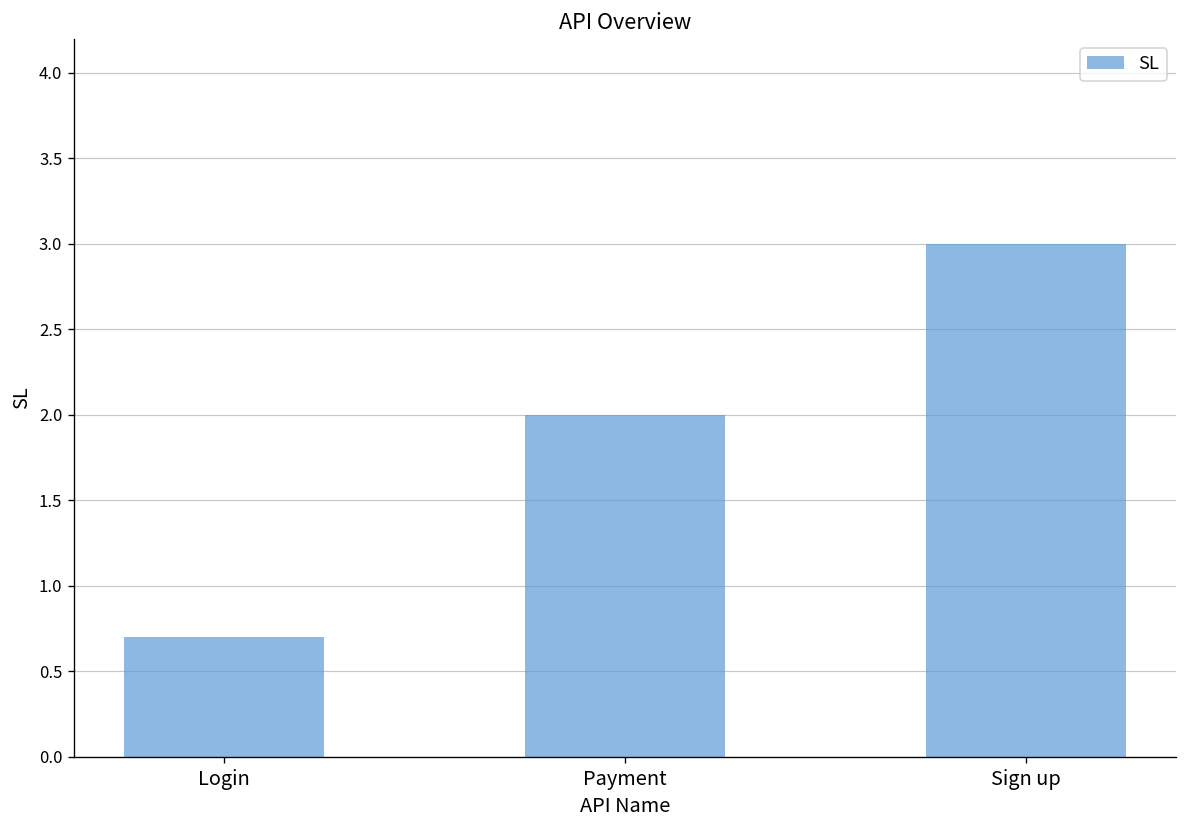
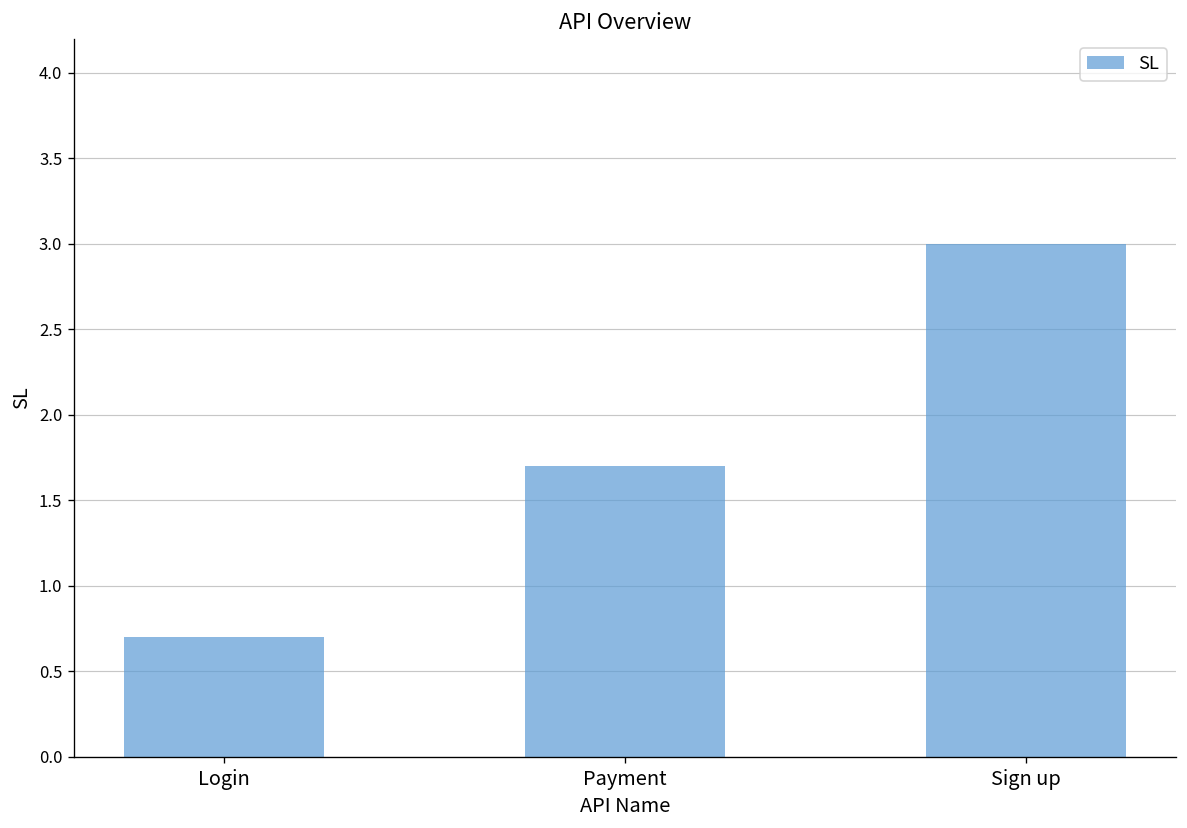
Payment: 2.0 -> 1.7
